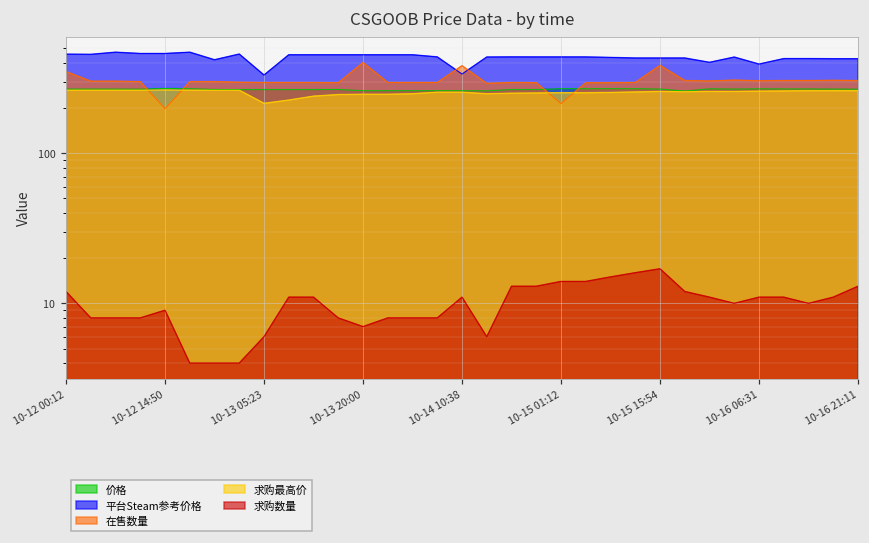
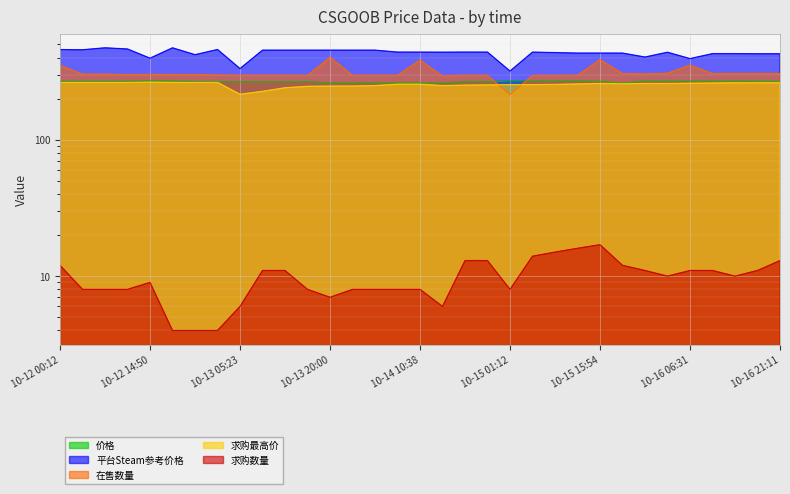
平台Steam参考价格, 10-12 14:50: 460 -> 400
在售数量, 10-12 14:50: 200 -> 300
平台Steam参考价格, 10-14 10:38: 340 -> 440
求购数量, 10-14 10:38: 11 -> 8
平台Steam参考价格, 10-15 01:12: 440 -> 320
求购数量, 10-15 01:12: 14 -> 8
在售数量, 10-16 06:31: 300 -> 350
